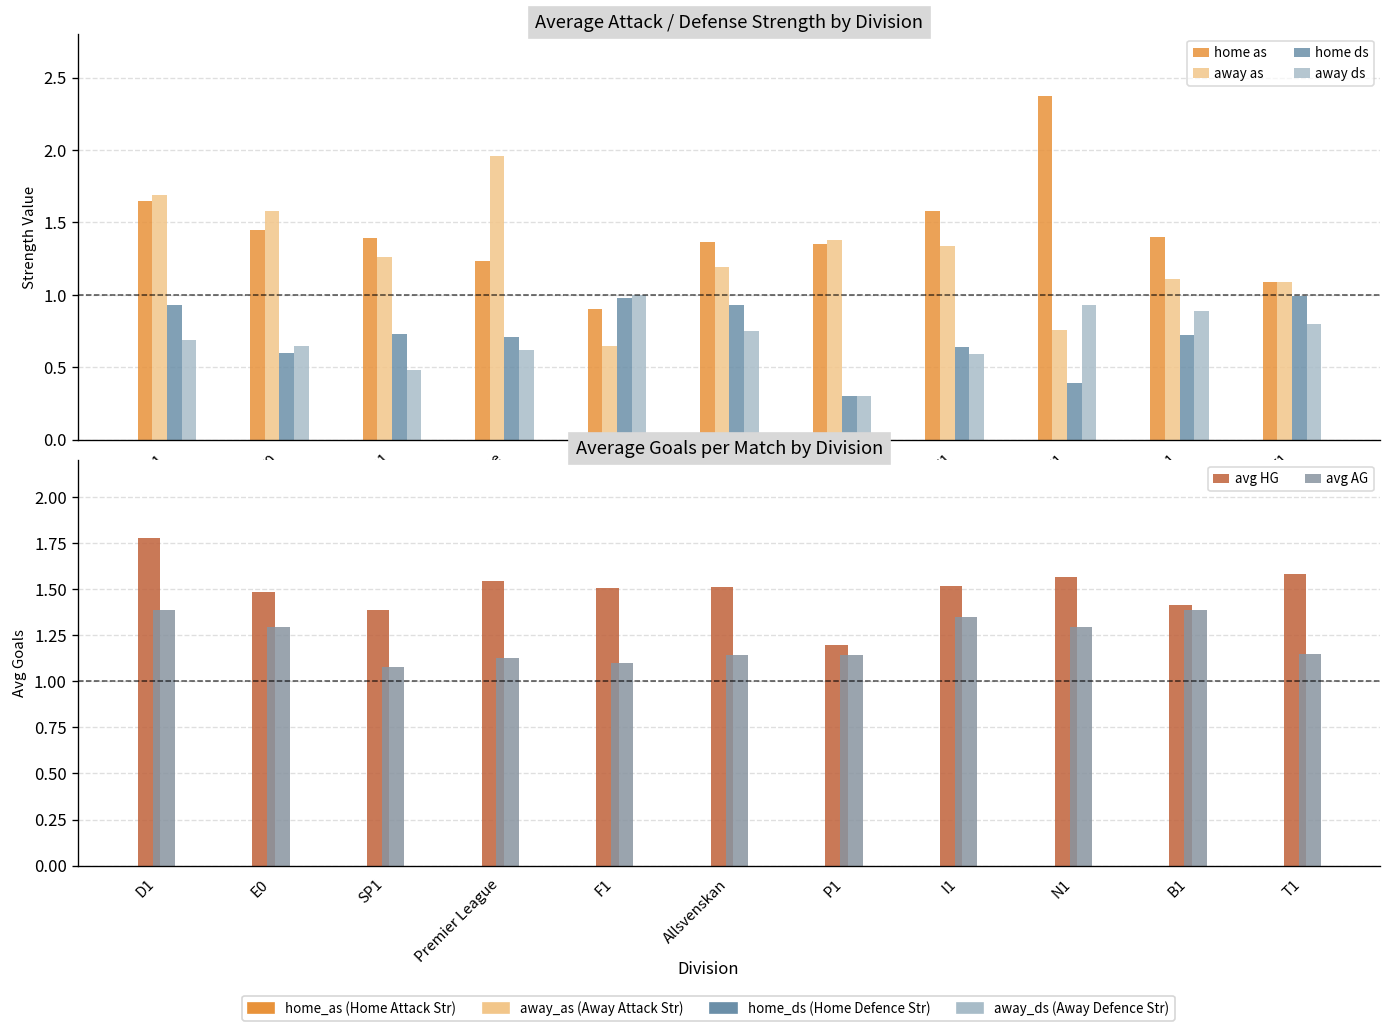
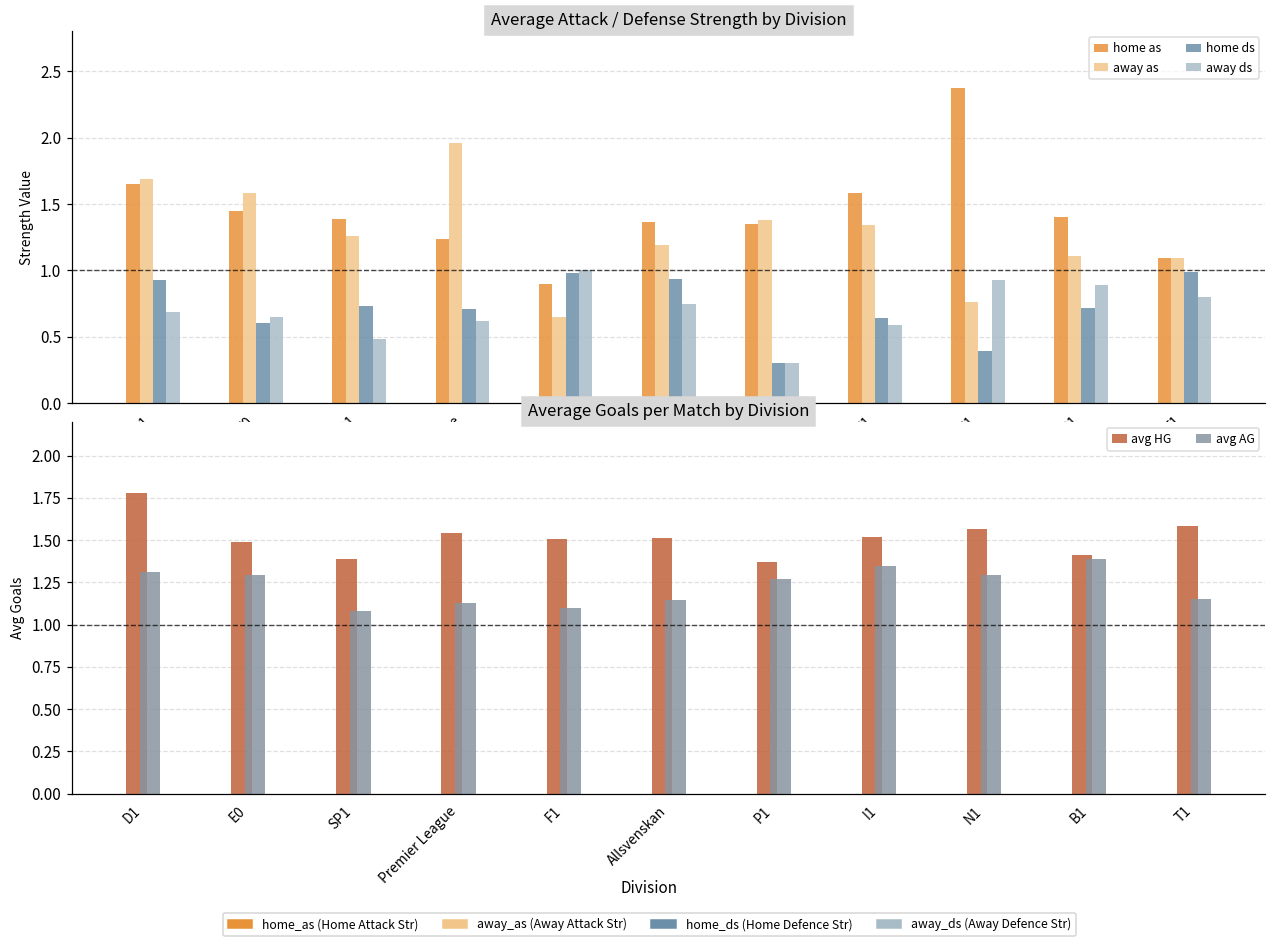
Average Goals per Match by Division, avg AG, D1: 1.38 -> 1.31
Average Goals per Match by Division, avg HG, P1: 1.20 -> 1.37
Average Goals per Match by Division, avg AG, P1: 1.14 -> 1.27
